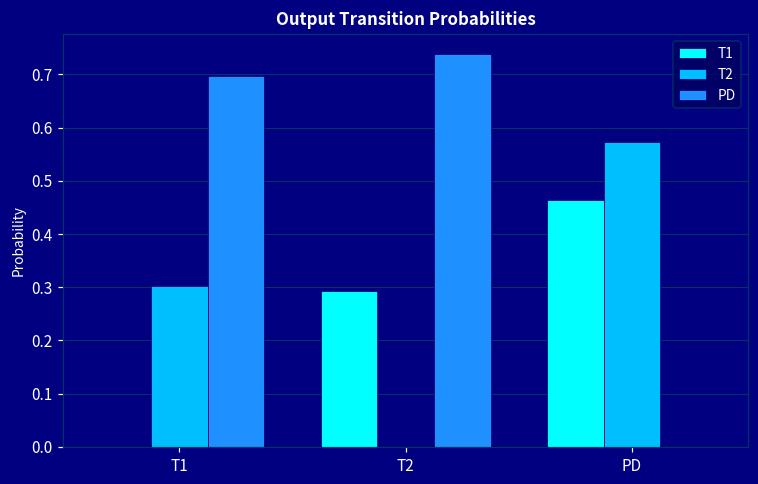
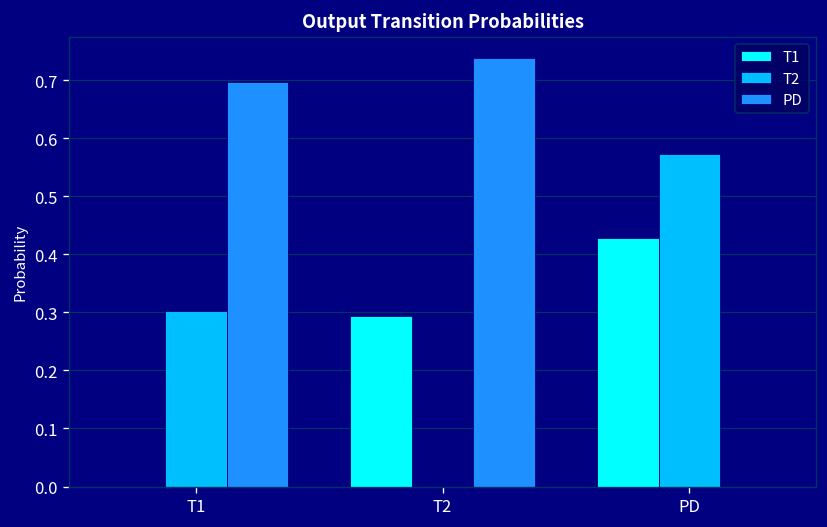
T1, PD: 0.46 -> 0.43
